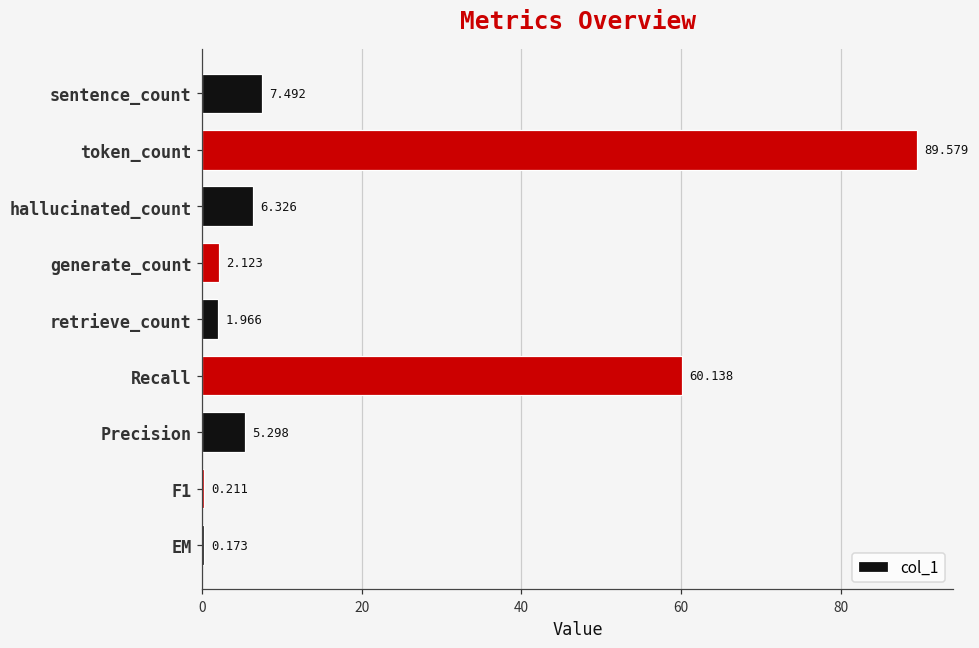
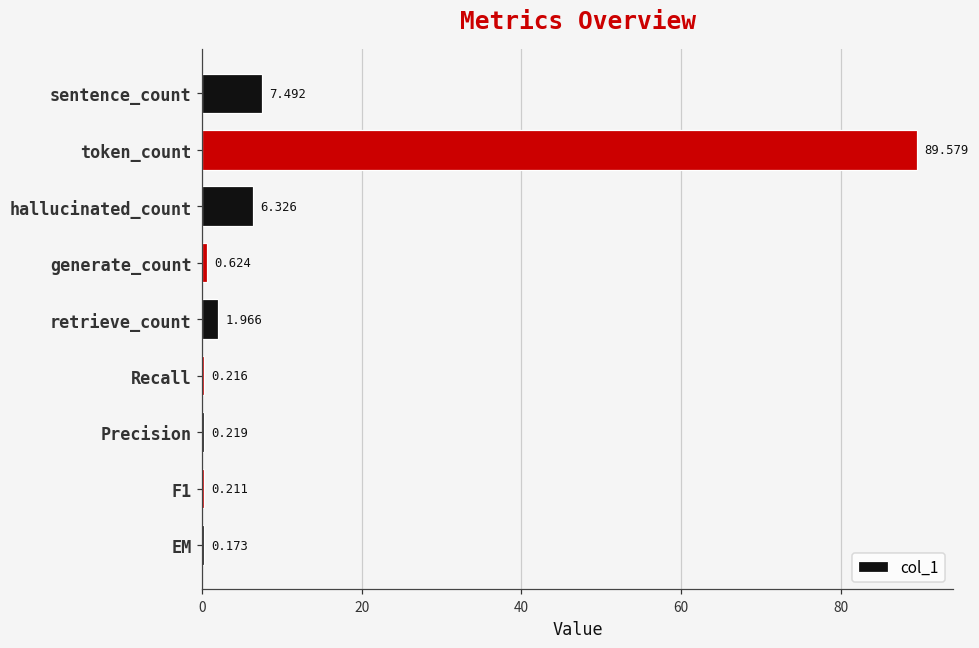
generate_count: 2.123 -> 0.624
Recall: 60.138 -> 0.216
Precision: 5.298 -> 0.219
